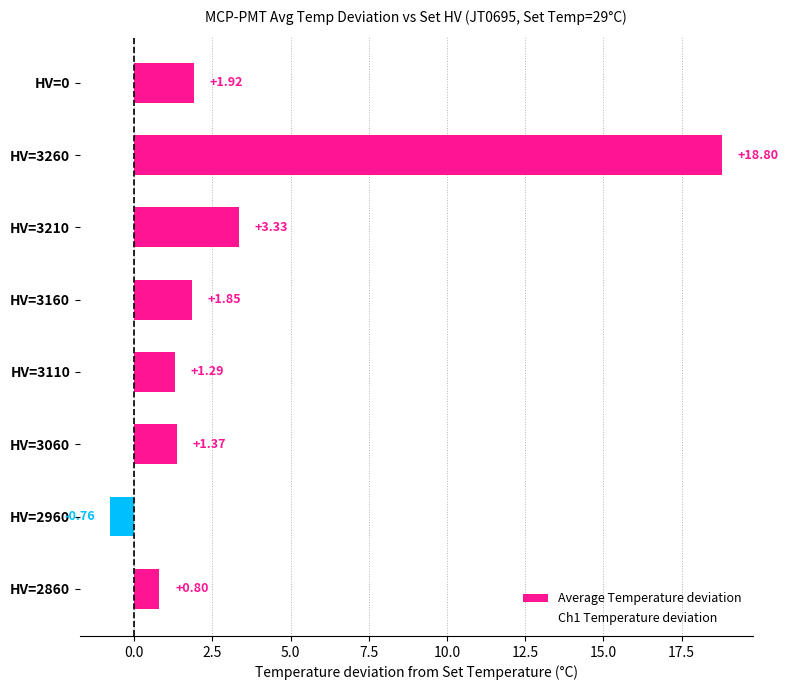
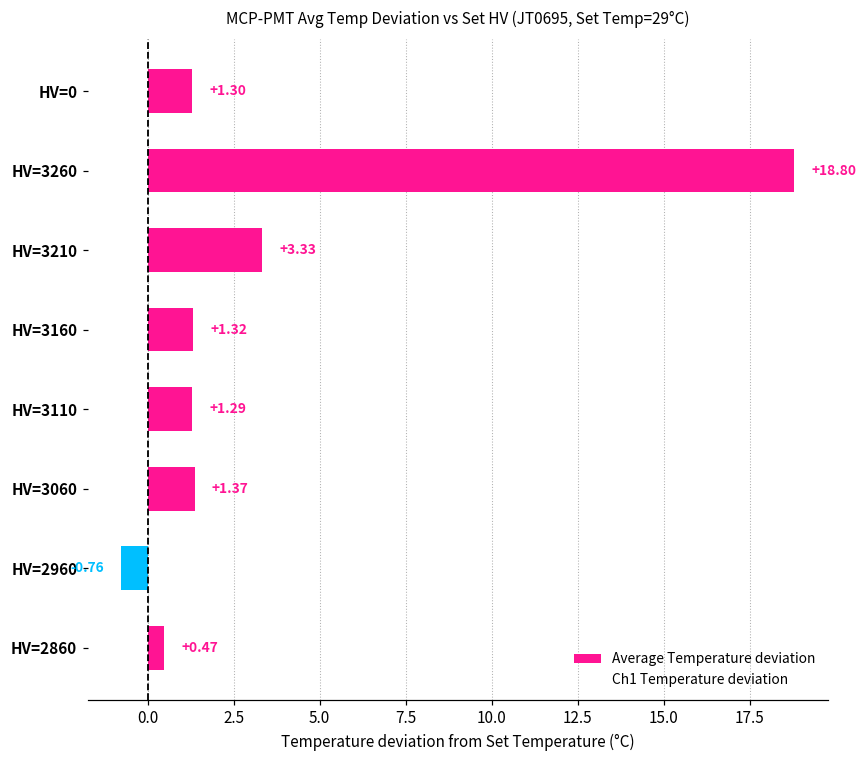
Average Temperature deviation, HV=0: +1.92 -> +1.30
Average Temperature deviation, HV=3160: +1.85 -> +1.32
Average Temperature deviation, HV=2860: +0.80 -> +0.47
